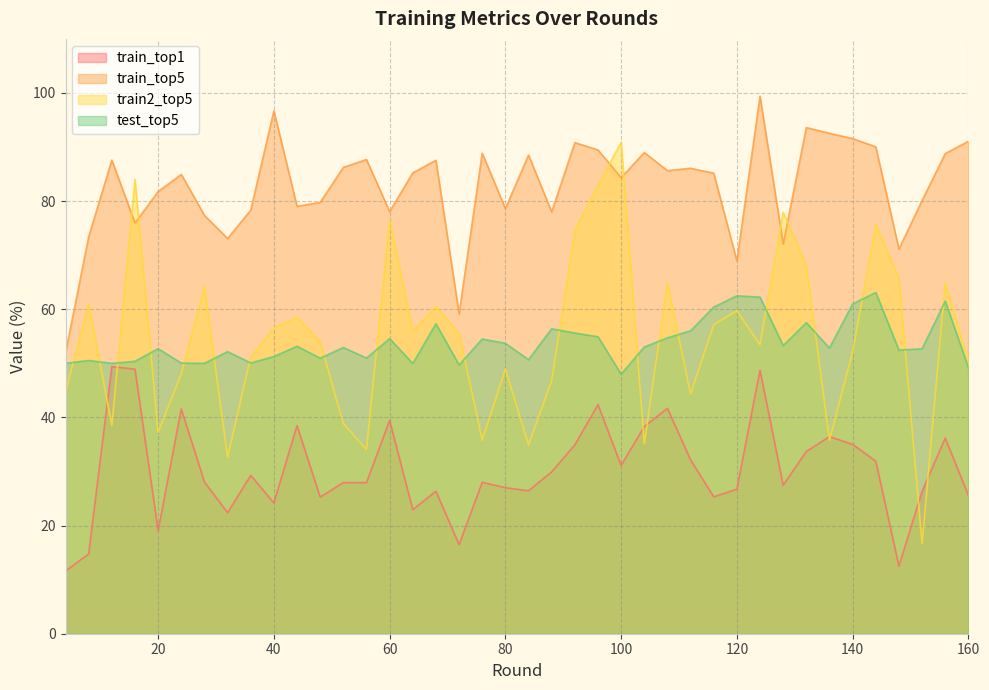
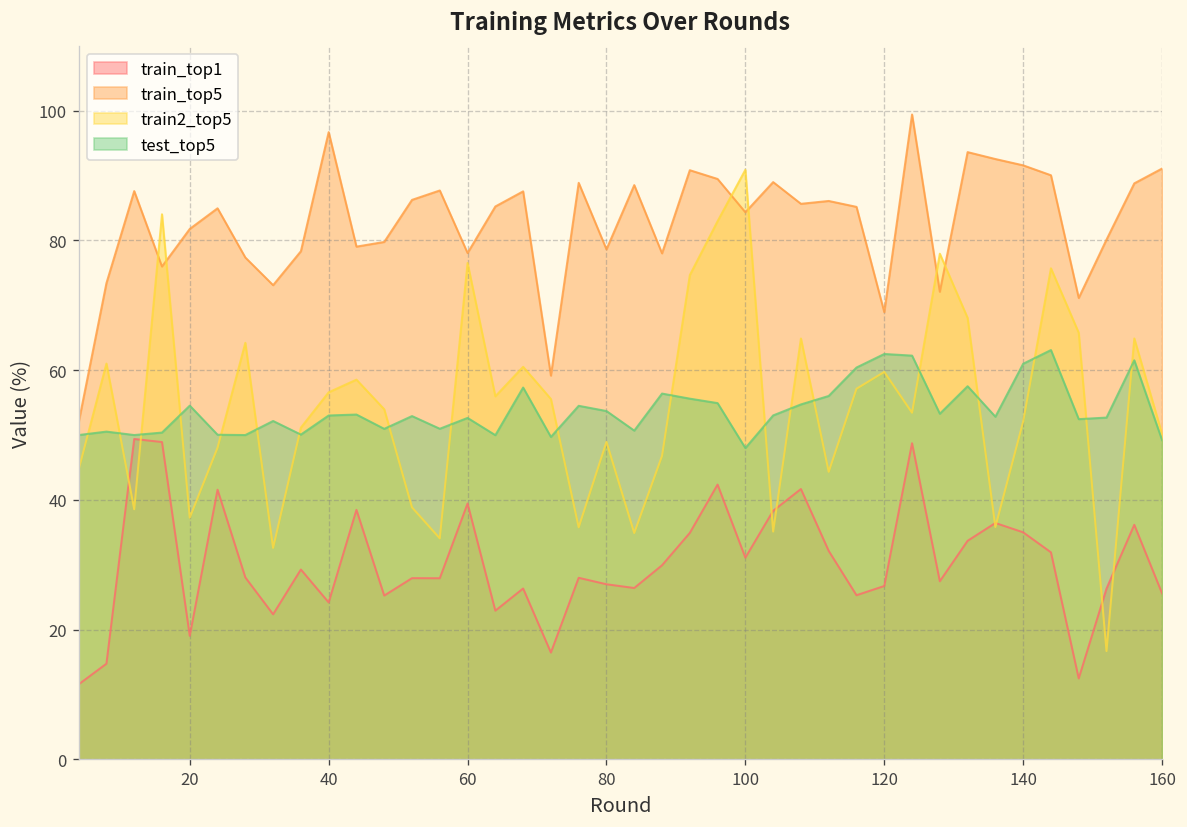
test_top5, 20: 53 -> 55
test_top5, 40: 51 -> 53
test_top5, 60: 55 -> 53
